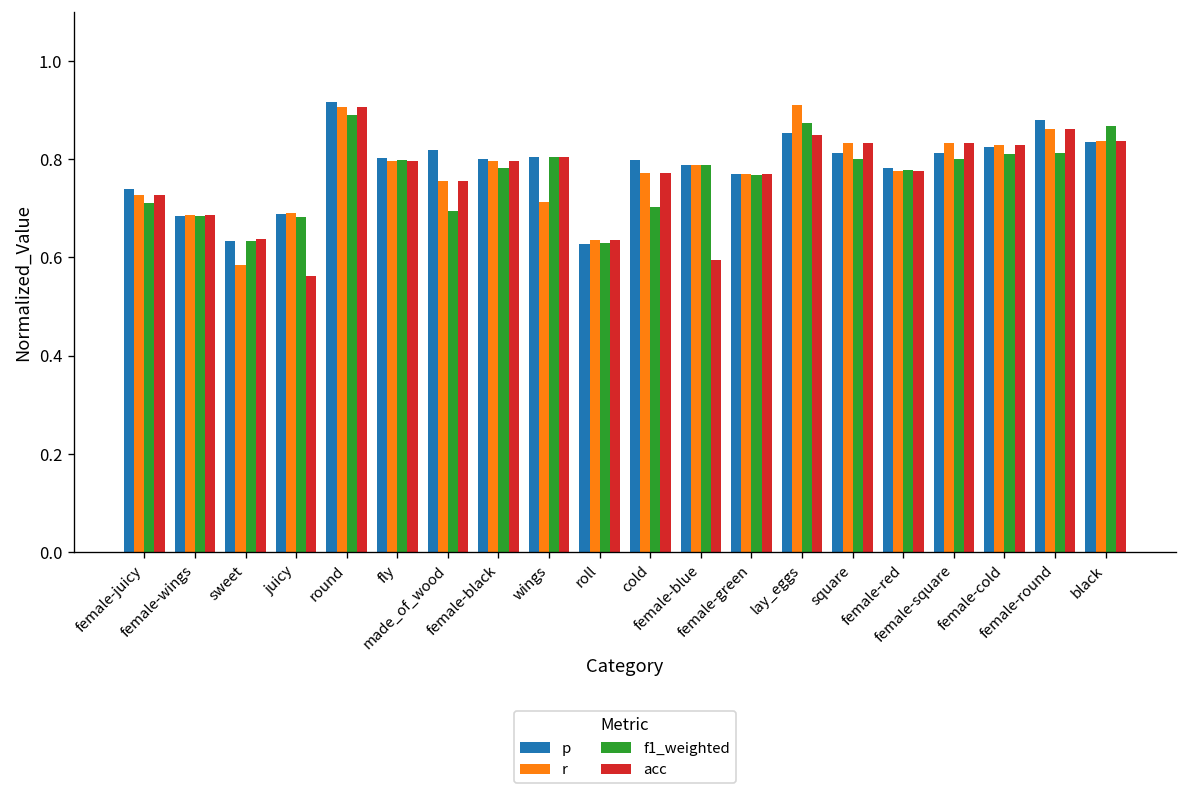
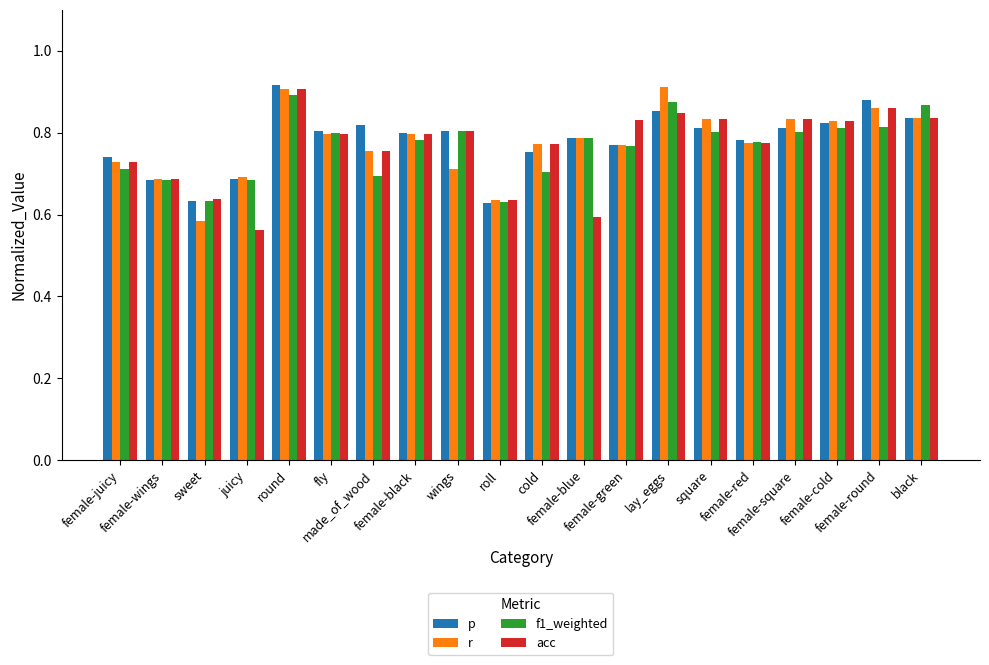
p, cold: 0.80 -> 0.75
acc, female-green: 0.77 -> 0.83
